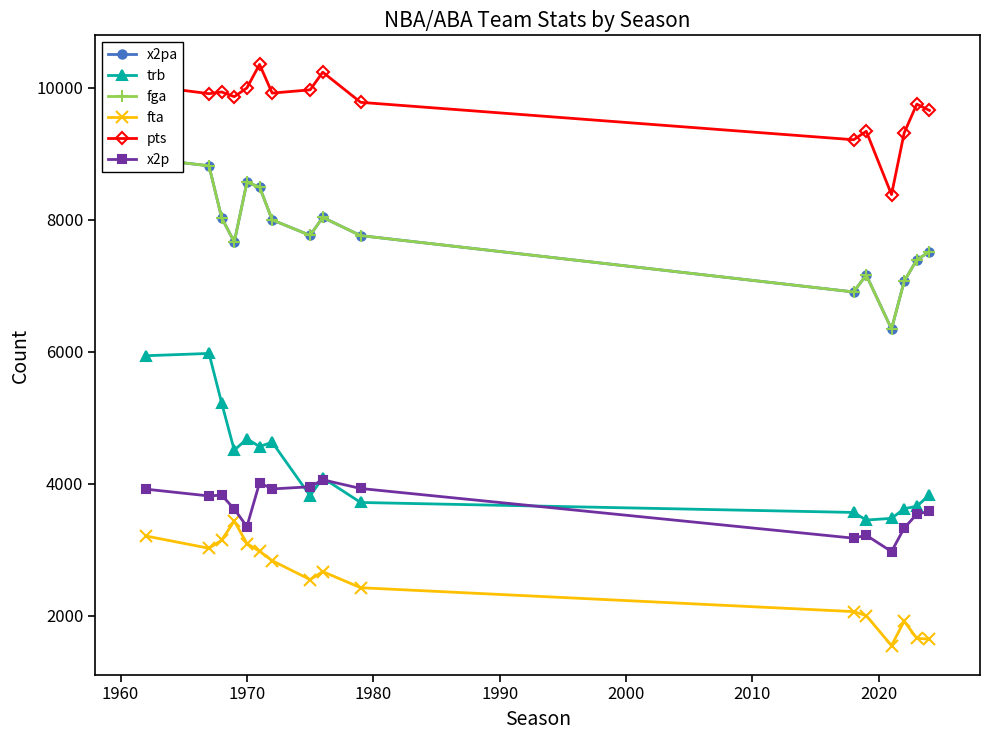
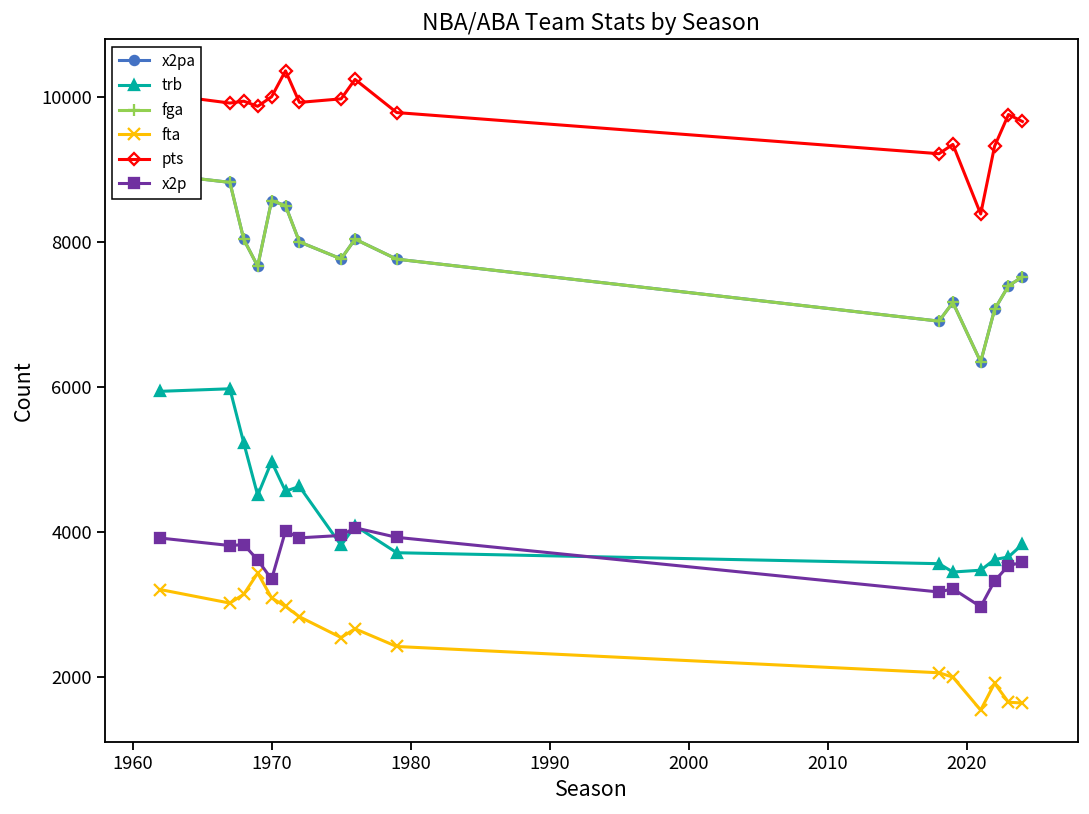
trb, 1970: 4700 -> 5000
